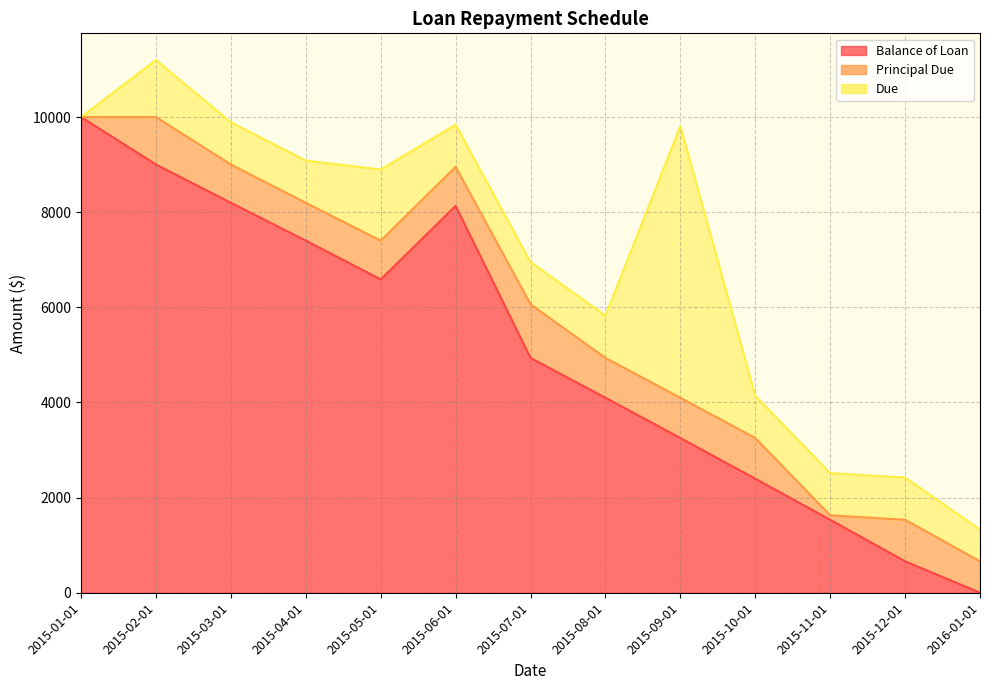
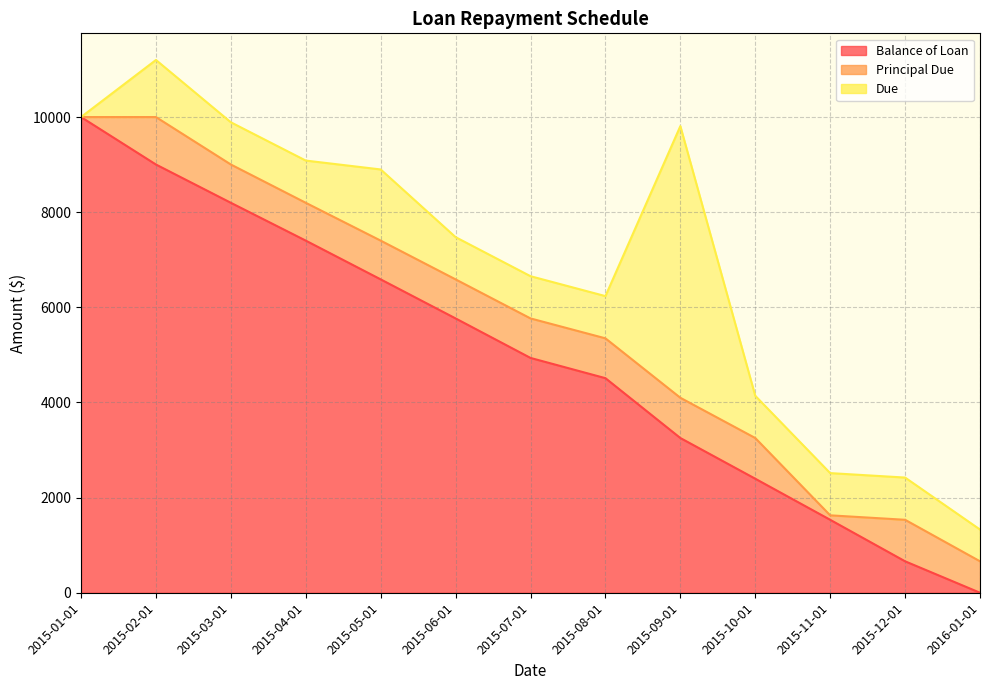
Balance of Loan, 2015-06-01: 8100 -> 5800
Principal Due, 2015-07-01: 1100 -> 800
Balance of Loan, 2015-08-01: 4100 -> 4500
